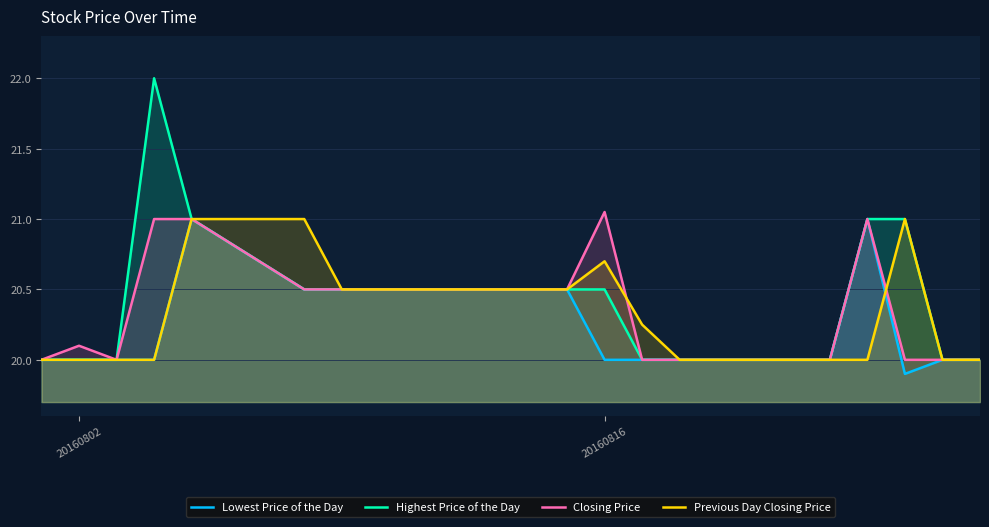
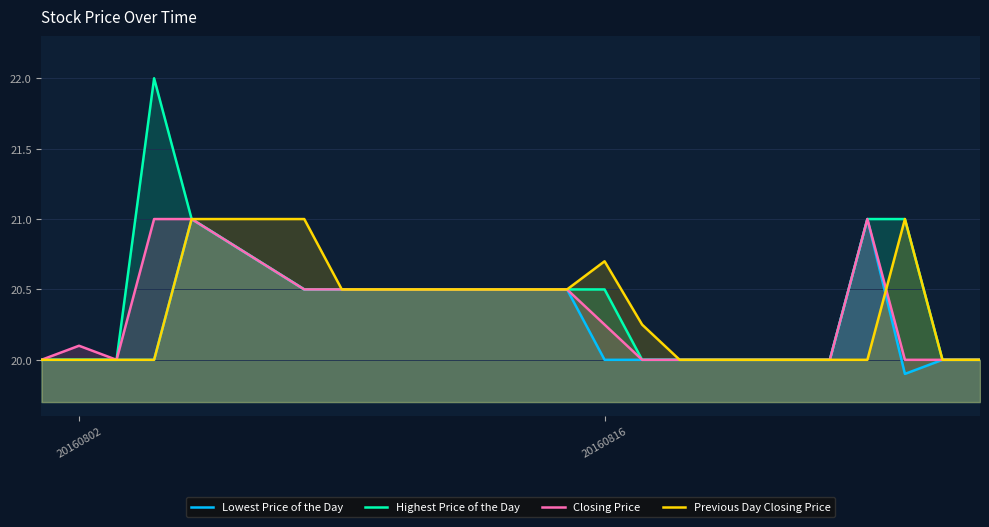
Closing Price, 20160816: 21.05 -> 20.25
